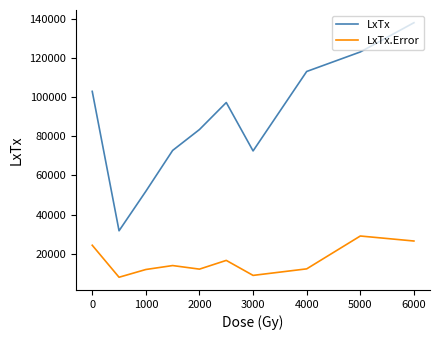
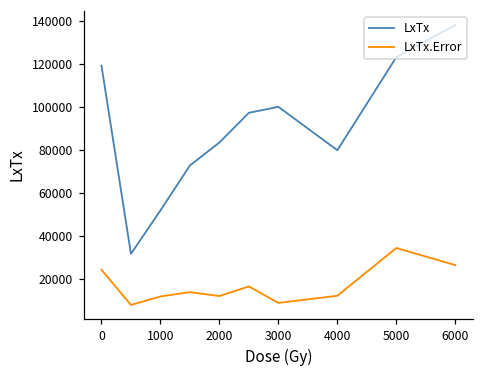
LxTx, 0: 103000 -> 119000
LxTx, 3000: 73000 -> 100000
LxTx, 4000: 113000 -> 80000
LxTx.Error, 5000: 29000 -> 34000
